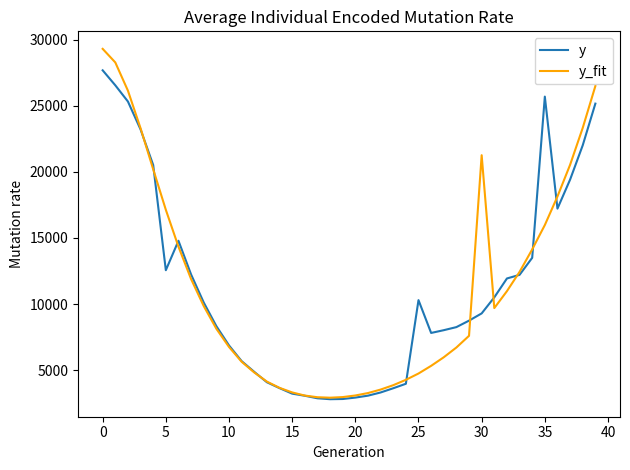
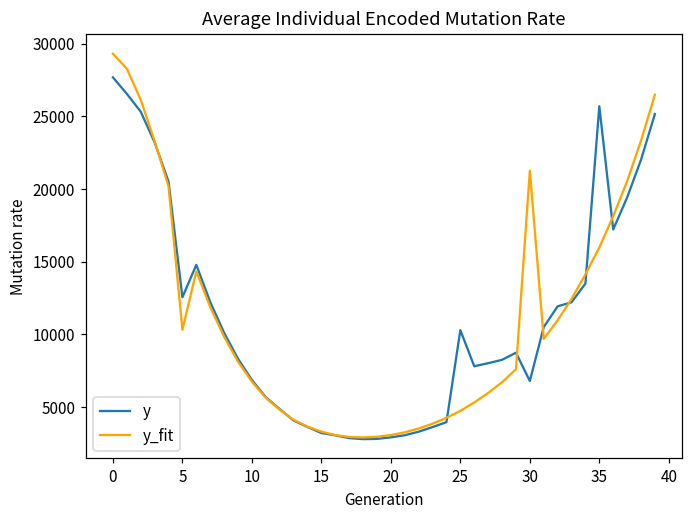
y_fit, 5: 17100 -> 10300
y, 30: 9300 -> 6800
